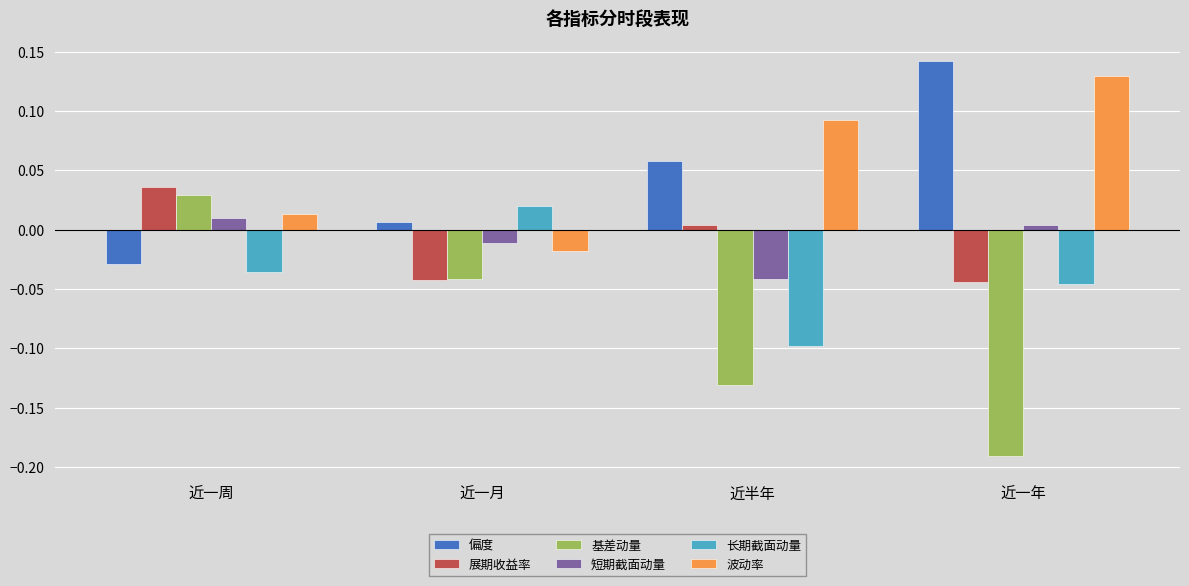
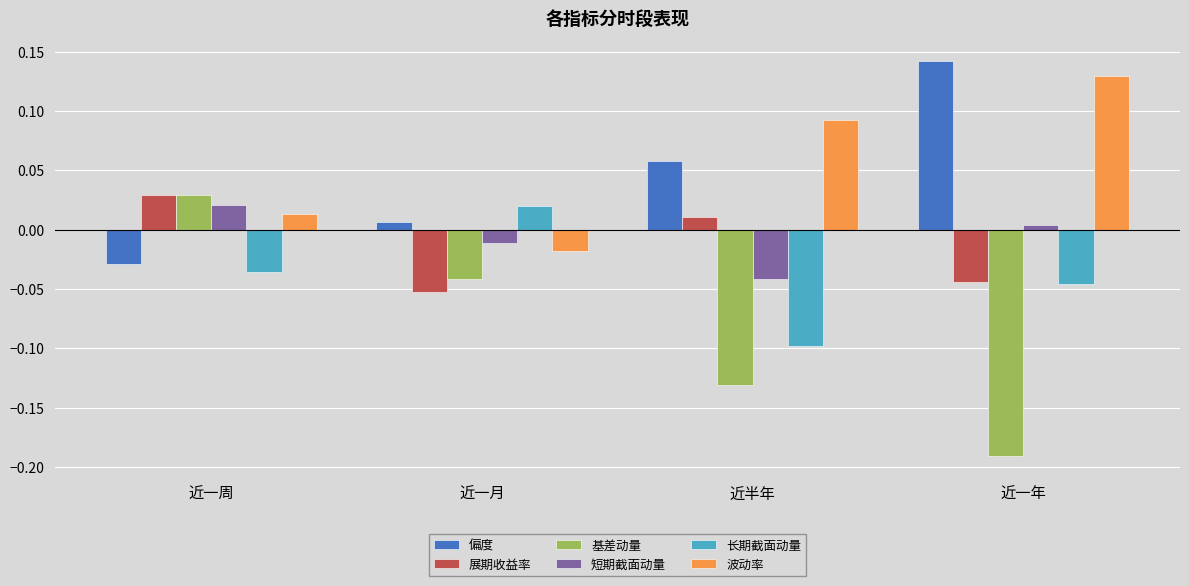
展期收益率, 近一周: 0.036 -> 0.029
短期截面动量, 近一周: 0.010 -> 0.021
展期收益率, 近一月: -0.043 -> -0.052
展期收益率, 近半年: 0.004 -> 0.011
